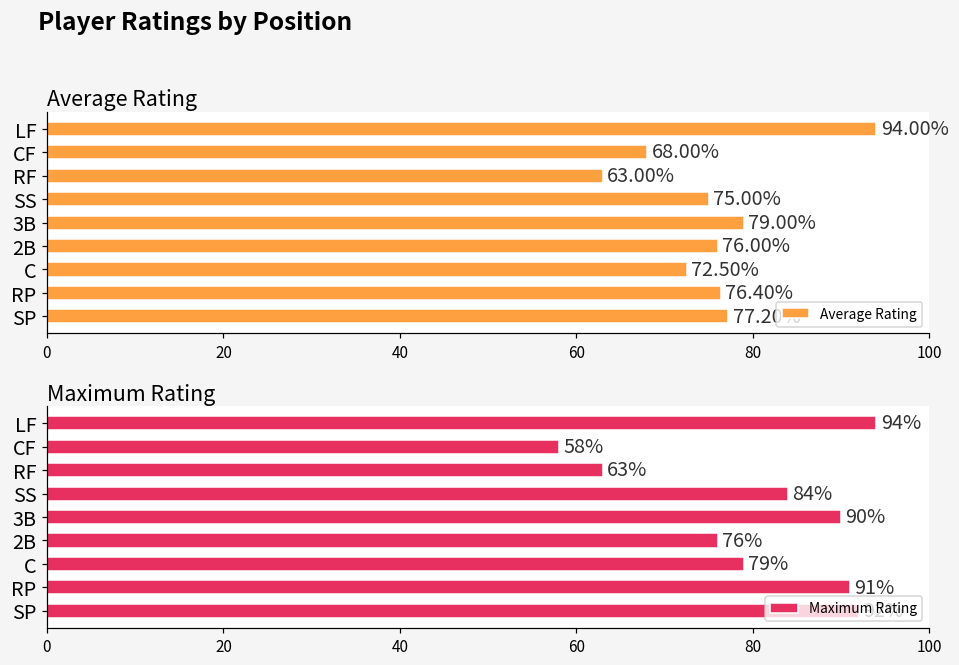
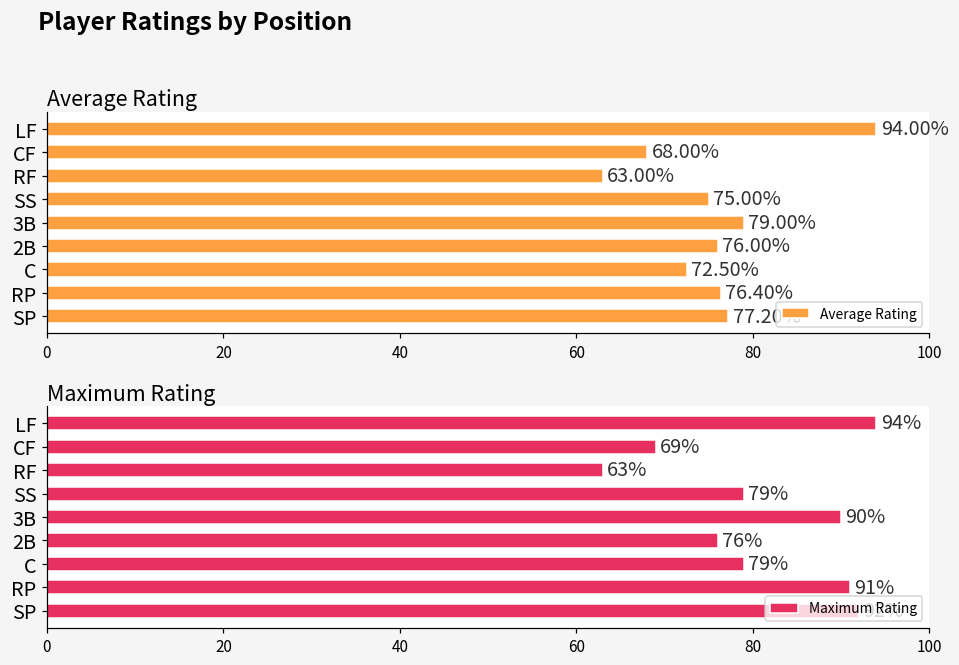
Maximum Rating, CF: 58% -> 69%
Maximum Rating, SS: 84% -> 79%
